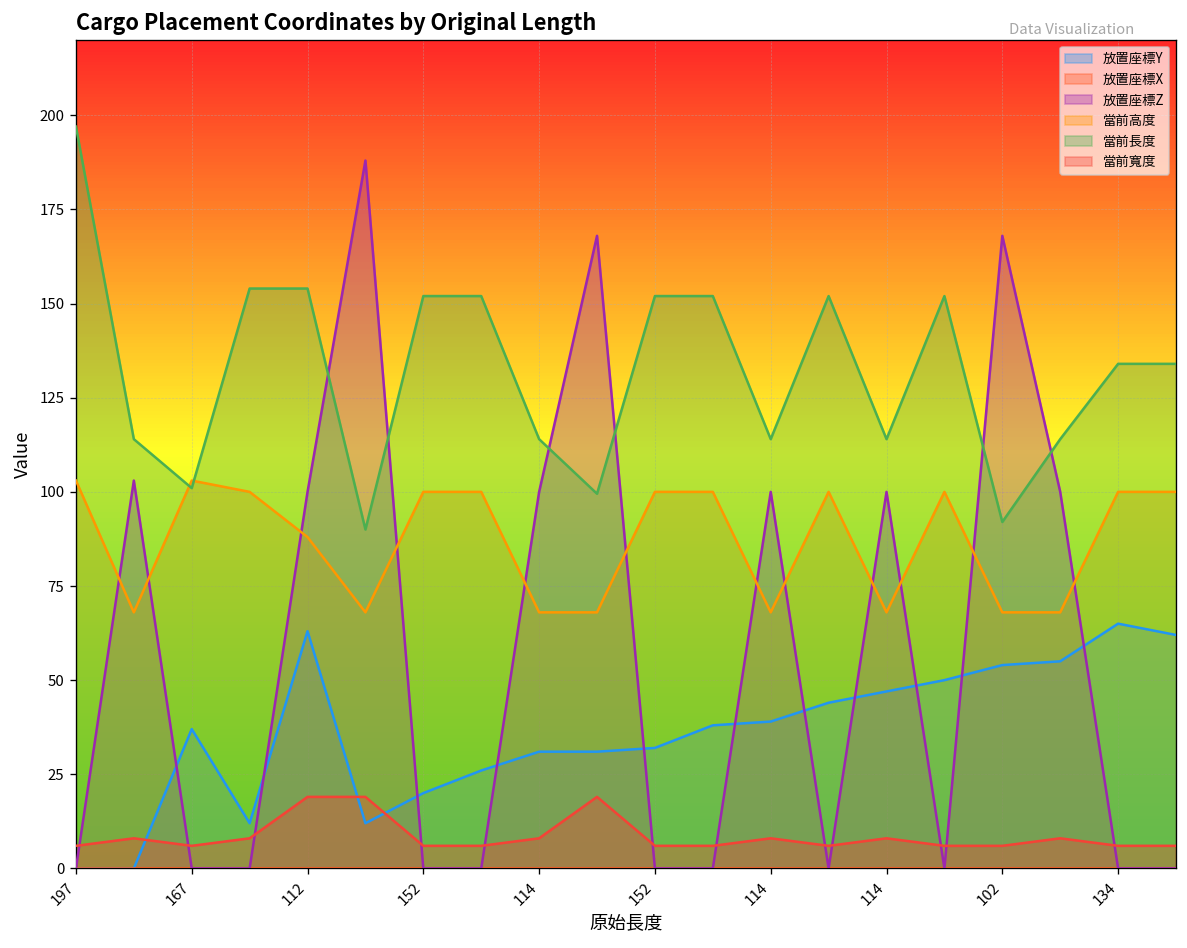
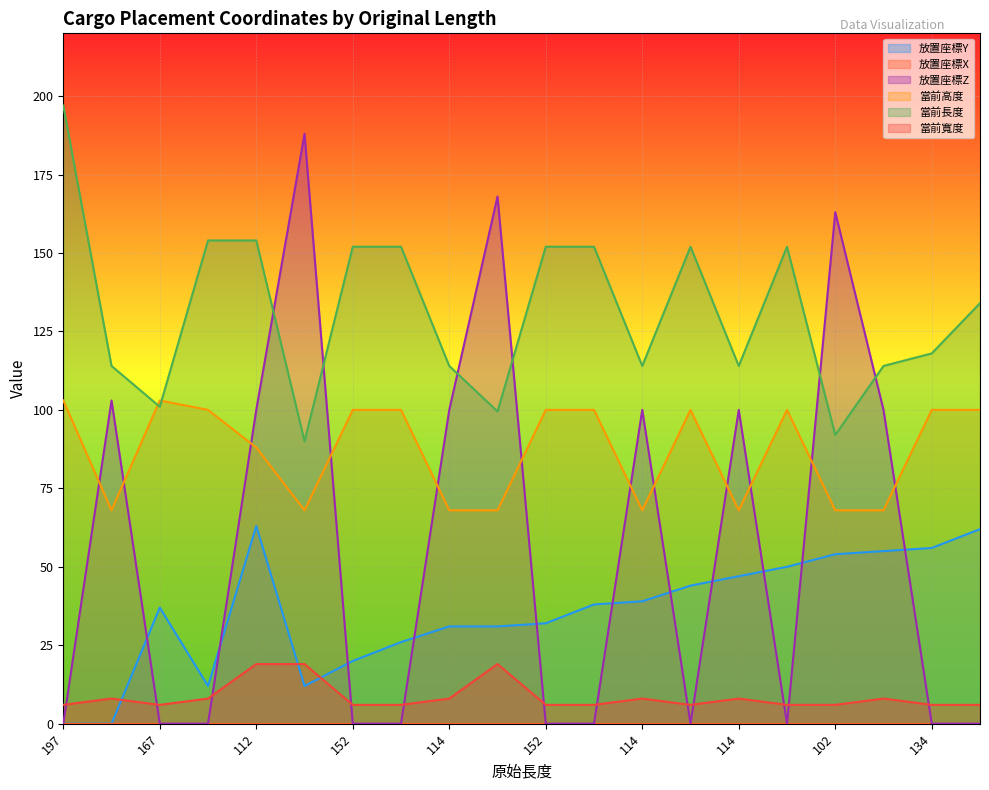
放置座標Z, 102: 168 -> 163
放置座標Y, 134: 65 -> 56
當前長度, 134: 134 -> 118
